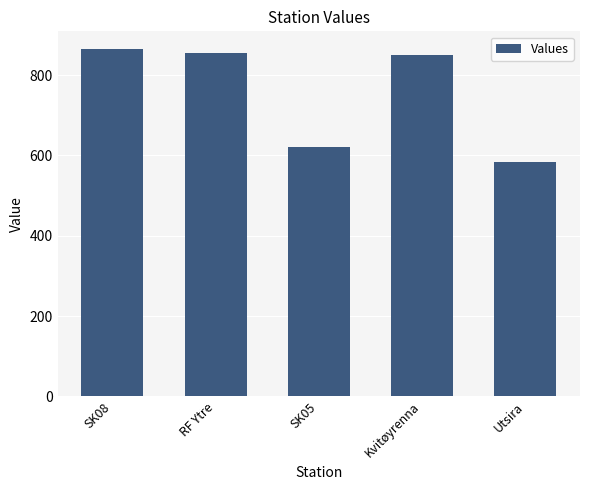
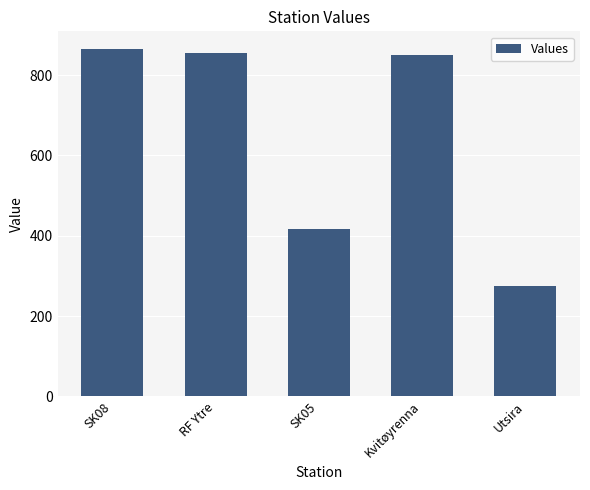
SK05: 620 -> 420
Utsira: 580 -> 280
